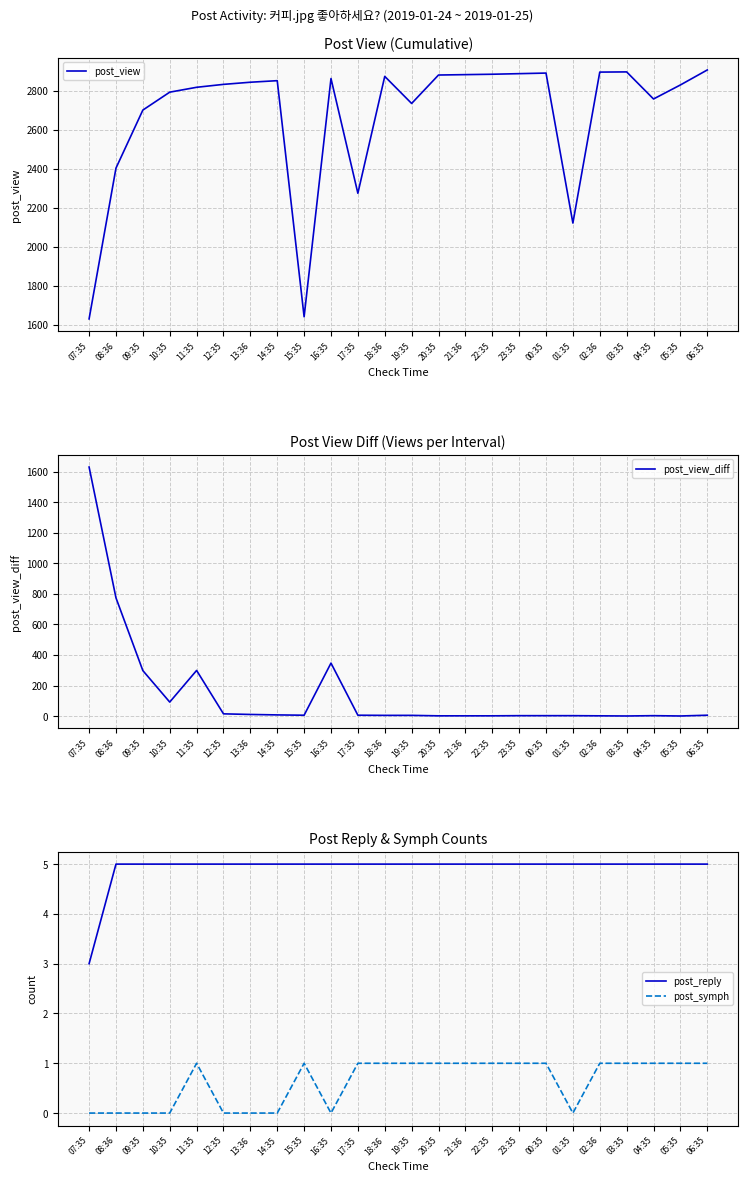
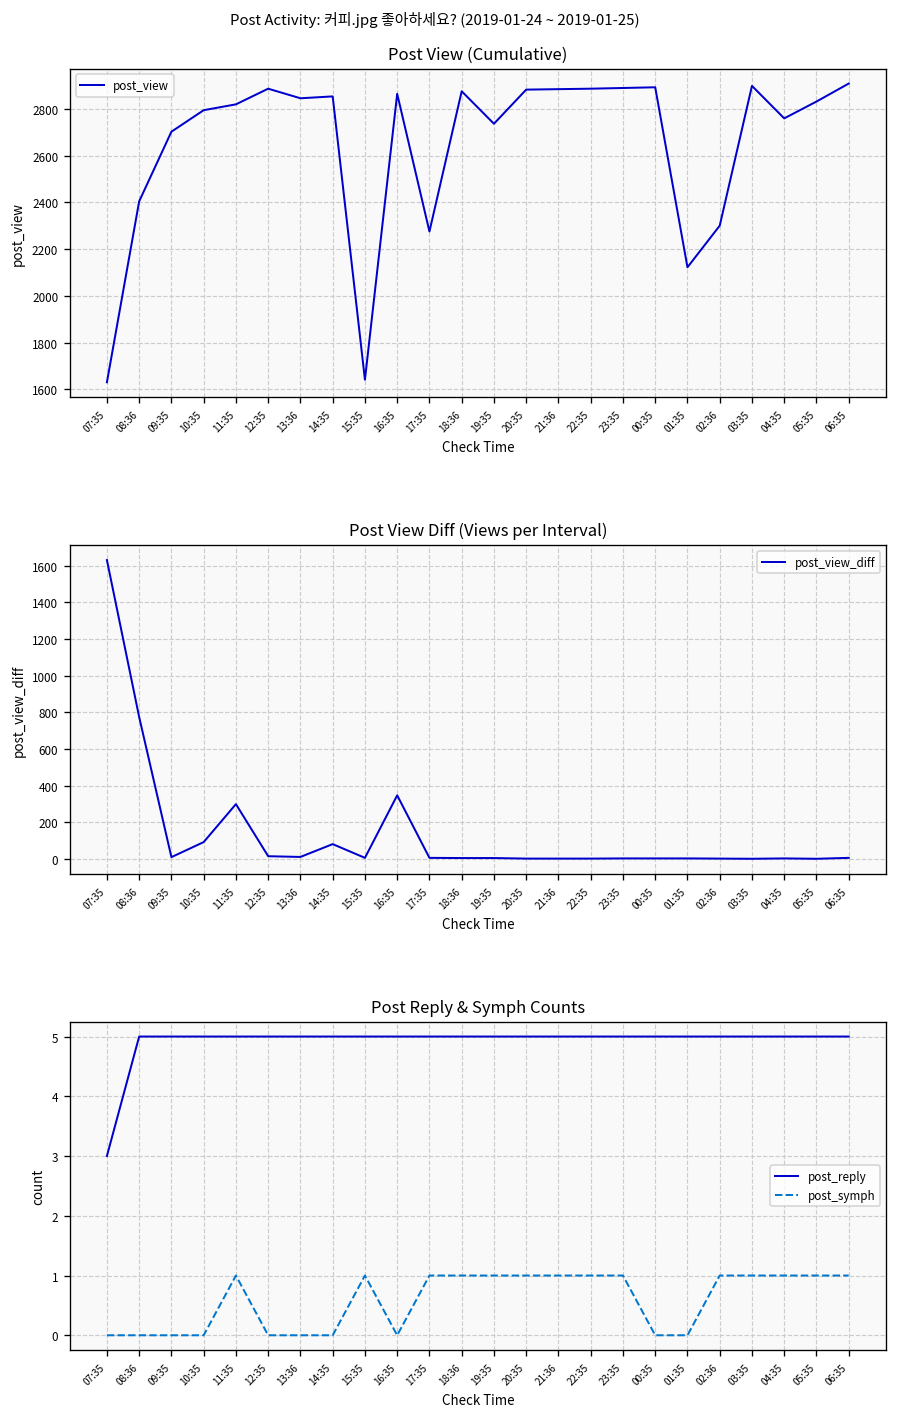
Post View (Cumulative), 12:35: 2830 -> 2890
Post View (Cumulative), 02:36: 2900 -> 2300
Post View Diff (Views per Interval), 09:35: 300 -> 10
Post View Diff (Views per Interval), 14:35: 10 -> 80
Post Reply & Symph Counts, post_symph, 00:35: 1 -> 0
